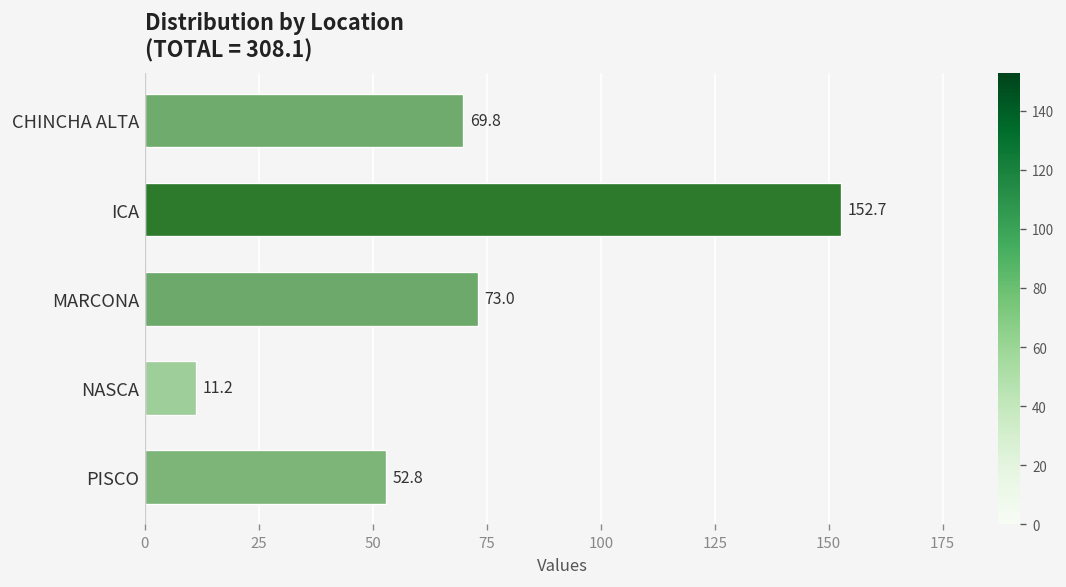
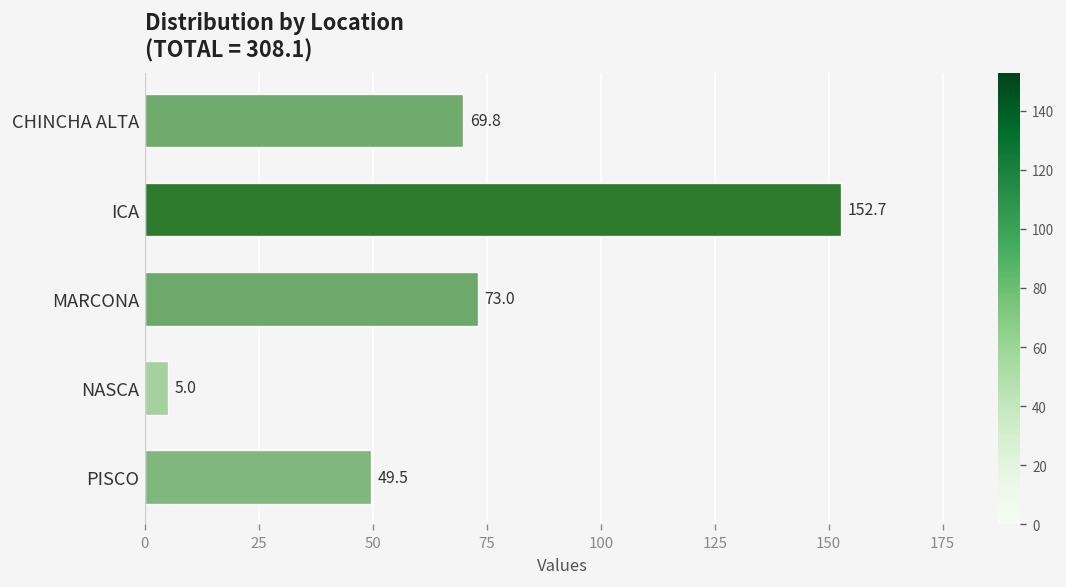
NASCA: 11.2 -> 5.0
PISCO: 52.8 -> 49.5
